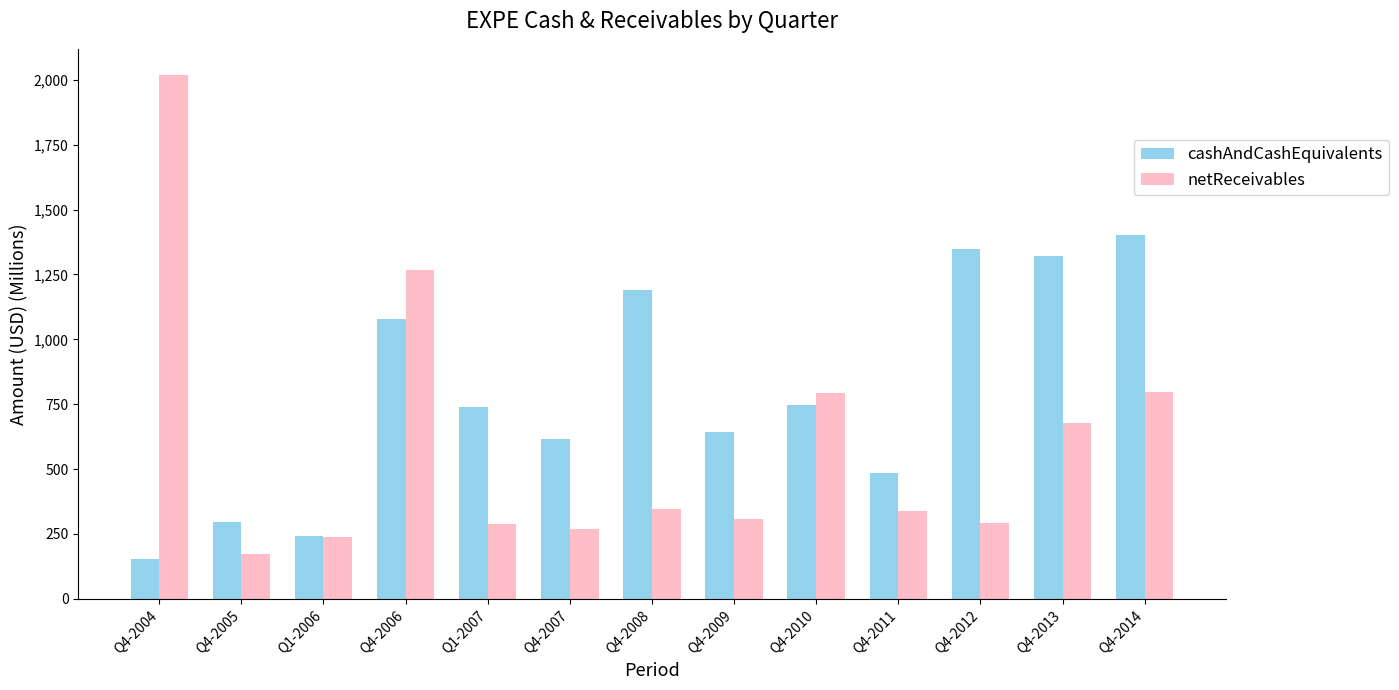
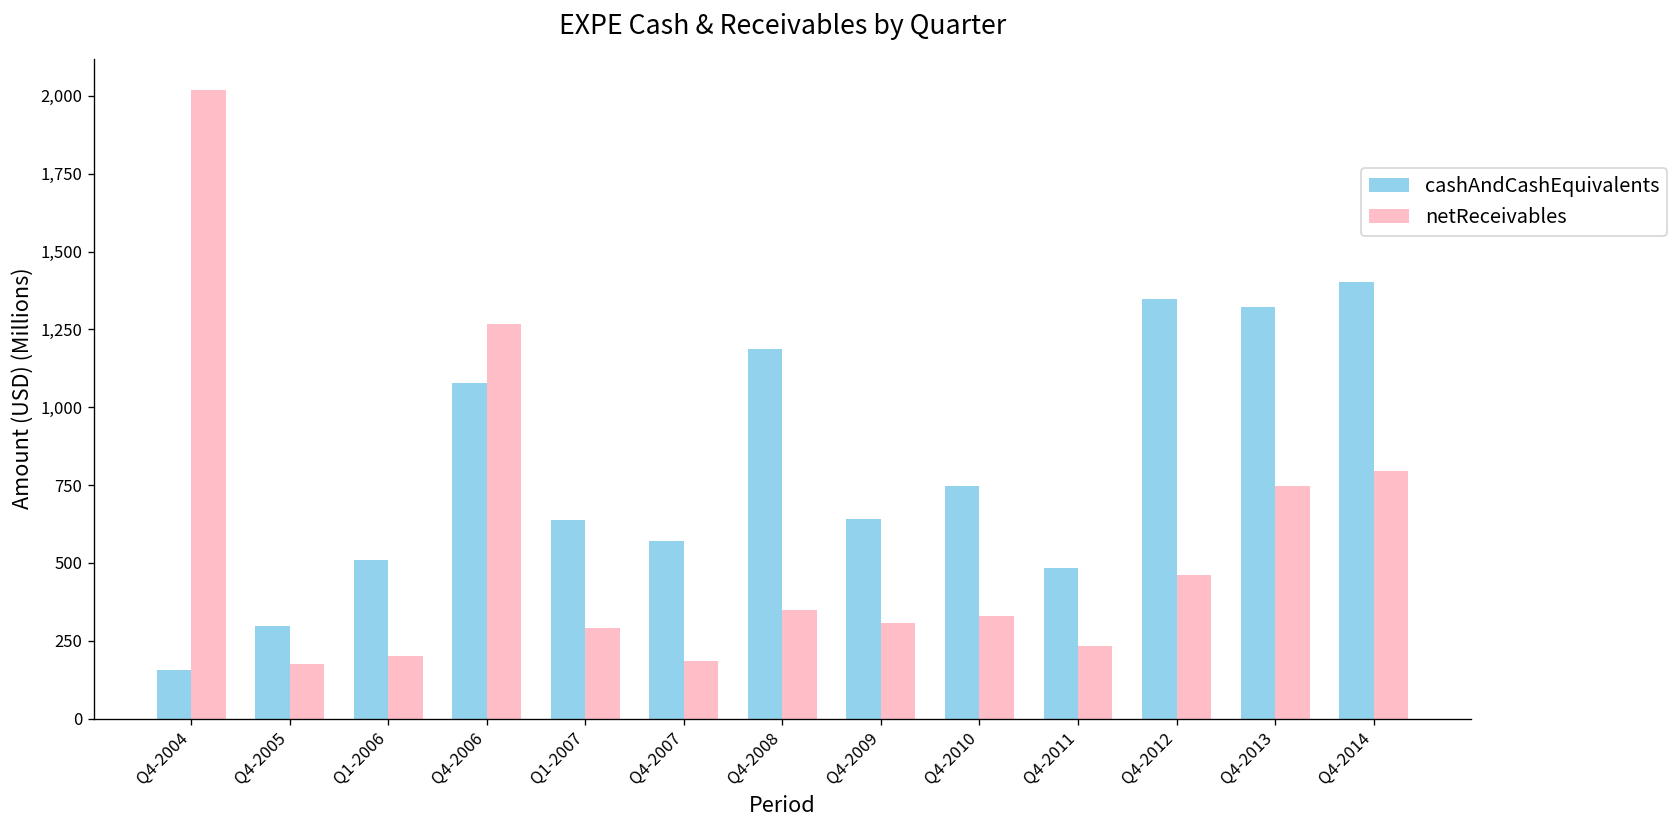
cashAndCashEquivalents, Q1-2006: 240 -> 510
netReceivables, Q1-2006: 240 -> 200
cashAndCashEquivalents, Q1-2007: 740 -> 640
cashAndCashEquivalents, Q4-2007: 620 -> 570
netReceivables, Q4-2007: 270 -> 190
netReceivables, Q4-2010: 790 -> 330
netReceivables, Q4-2011: 340 -> 230
netReceivables, Q4-2012: 290 -> 460
netReceivables, Q4-2013: 680 -> 750
